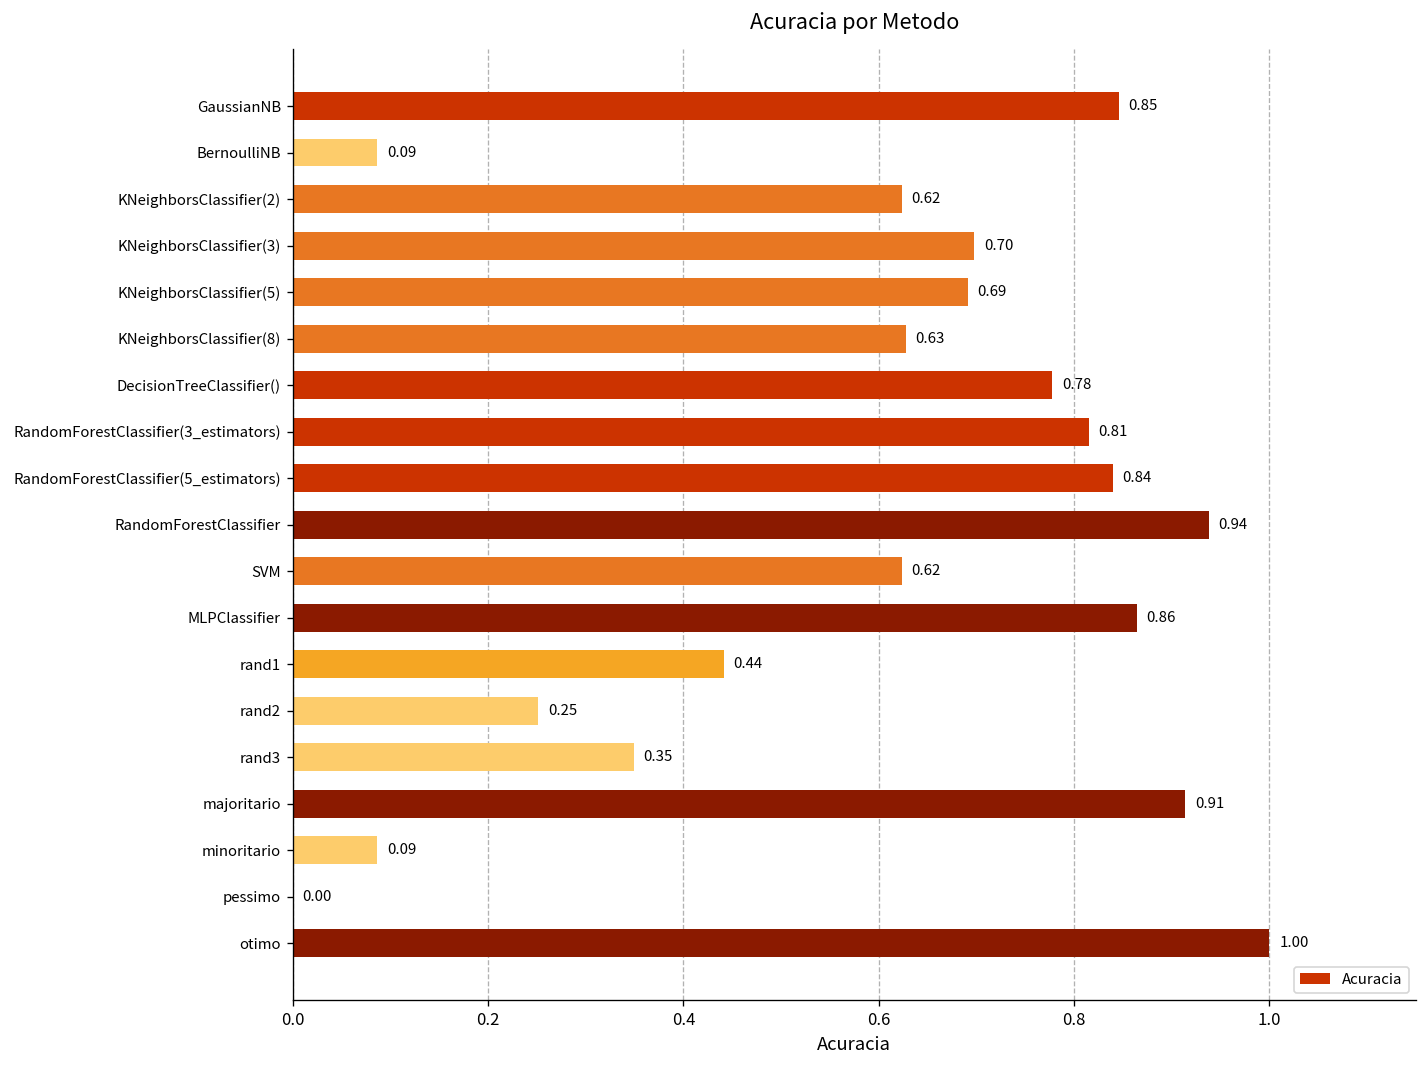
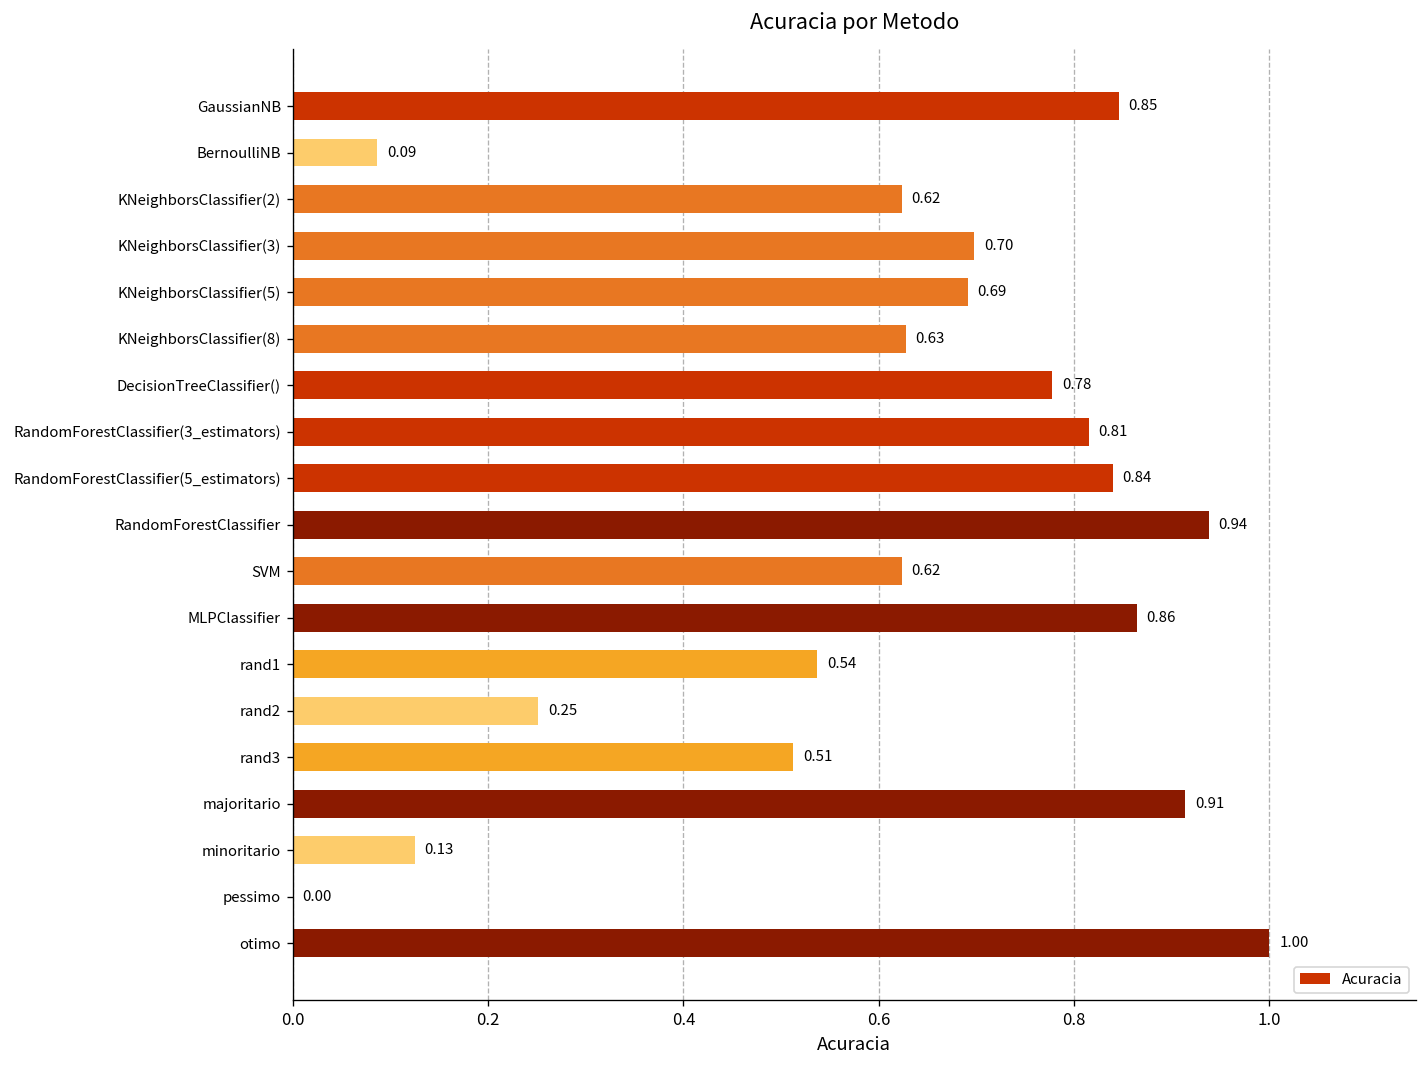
rand1: 0.44 -> 0.54
rand3: 0.35 -> 0.51
minoritario: 0.09 -> 0.13
